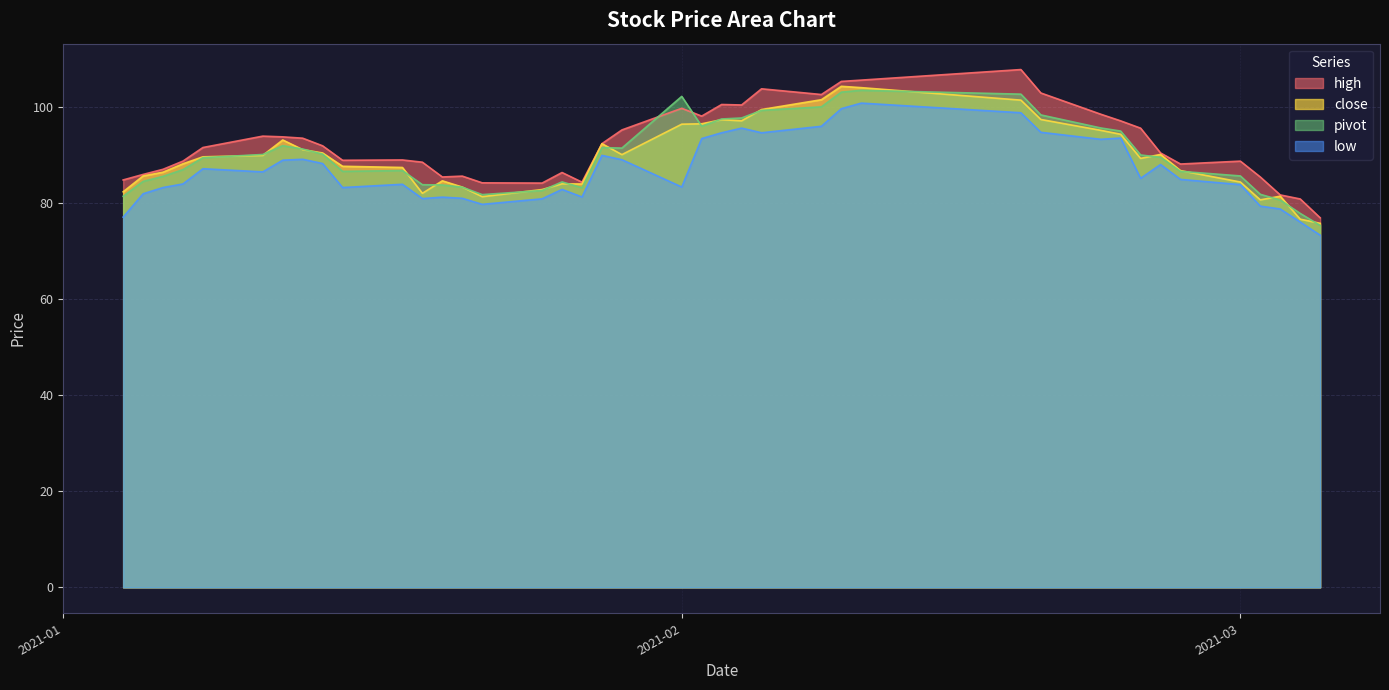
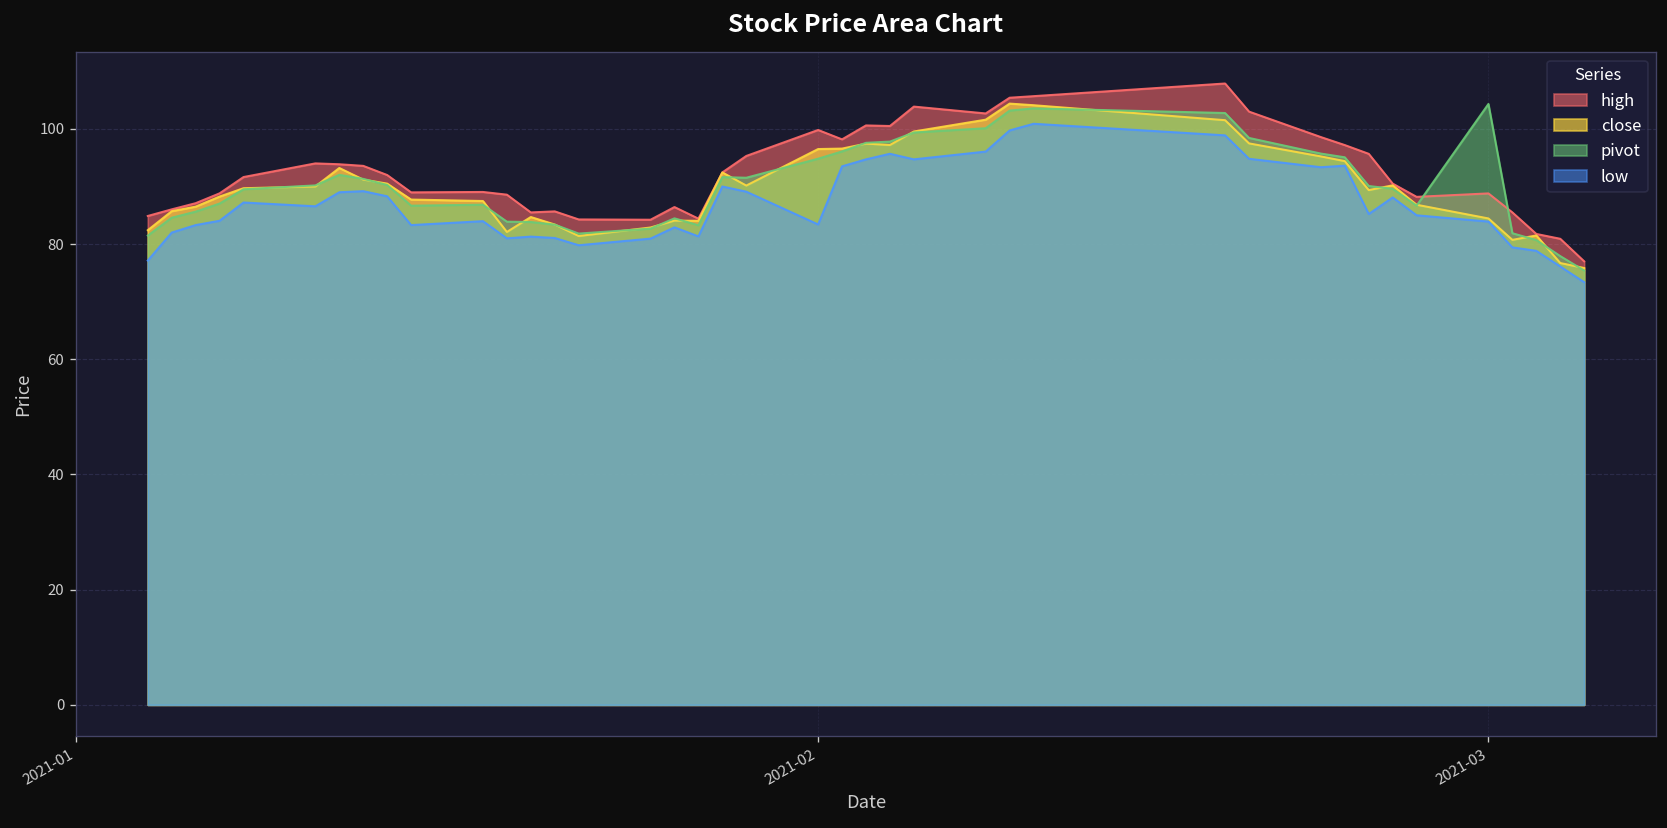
pivot, 2021-02: 102 -> 95
pivot, 2021-03: 86 -> 104
